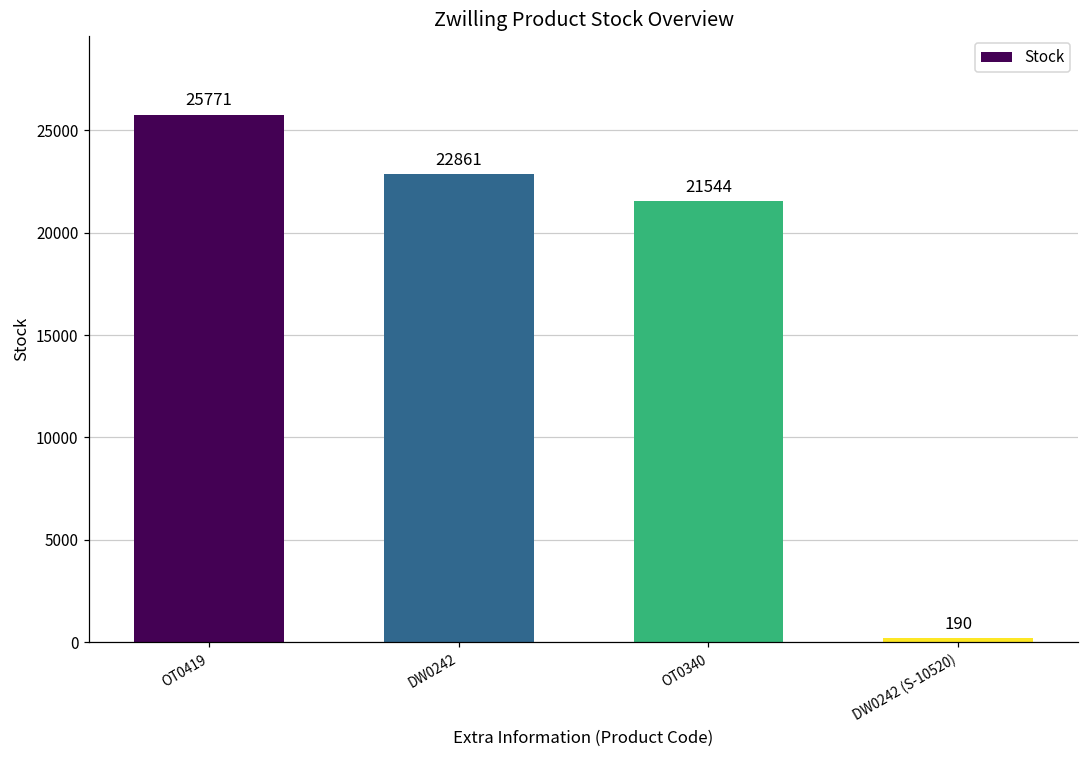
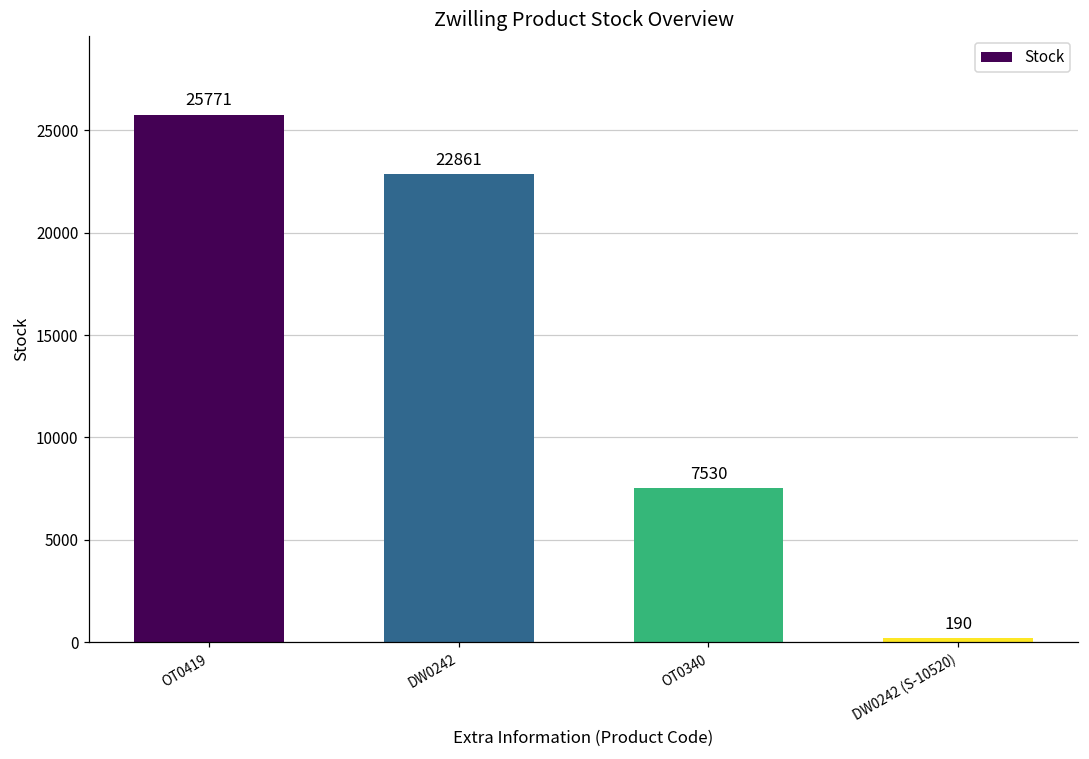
OT0340: 21544 -> 7530
